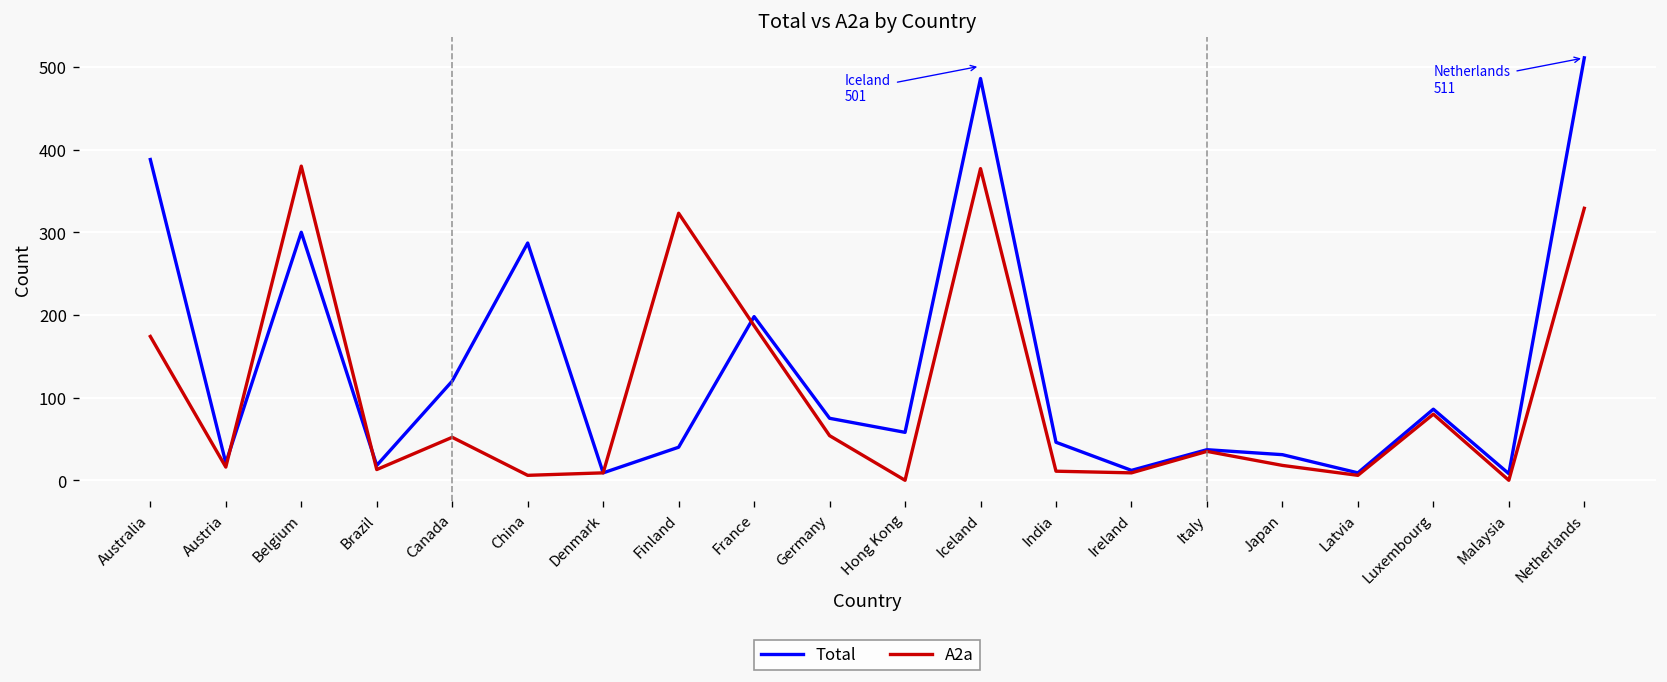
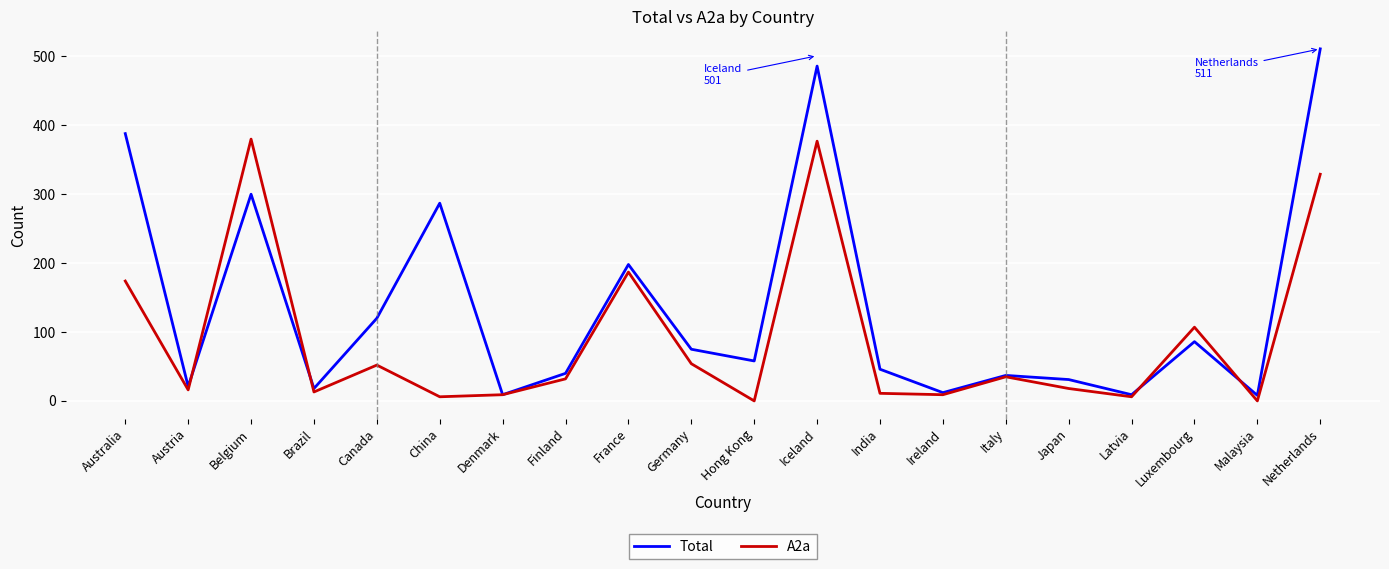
A2a, Finland: 320 -> 30
A2a, Luxembourg: 80 -> 110
